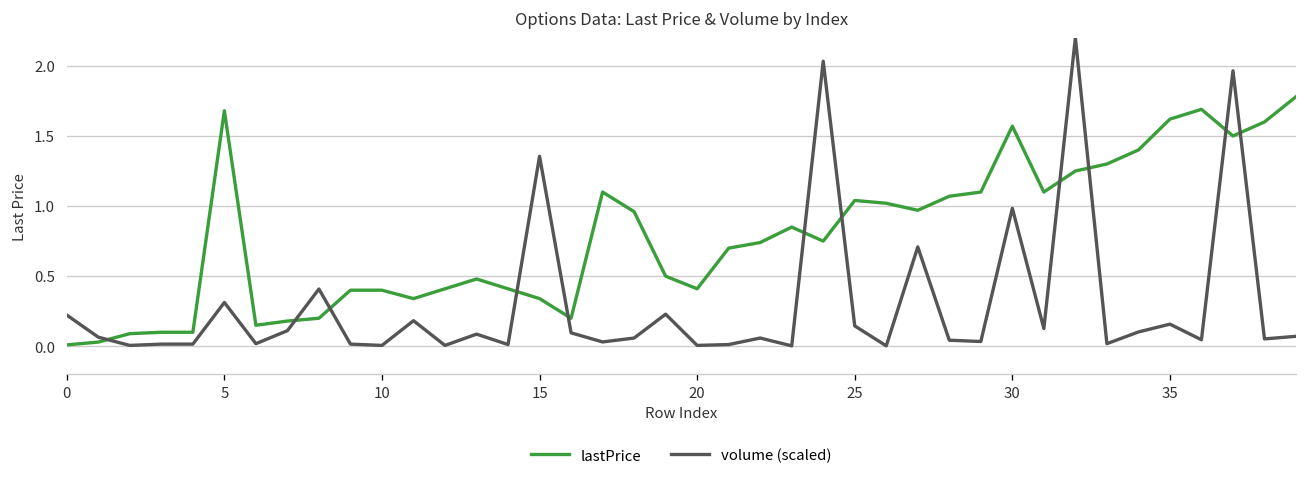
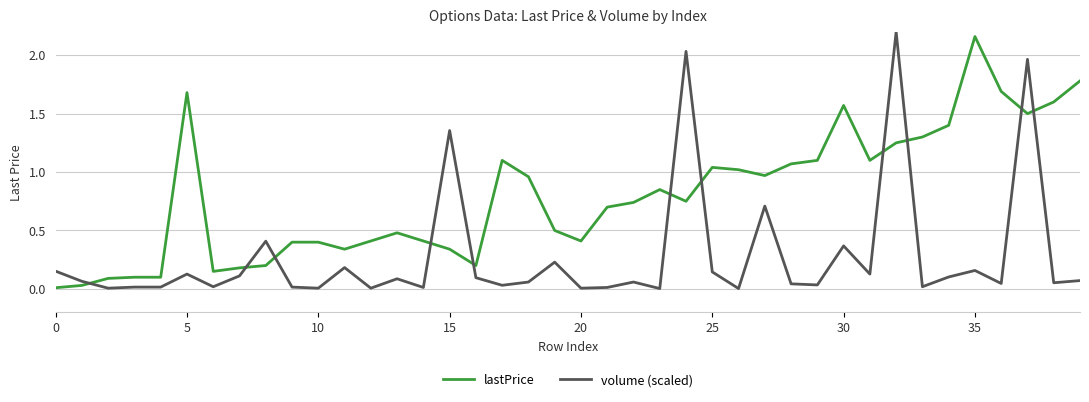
volume (scaled), 0: 0.22 -> 0.15
volume (scaled), 5: 0.31 -> 0.13
volume (scaled), 30: 0.98 -> 0.37
lastPrice, 35: 1.62 -> 2.16
